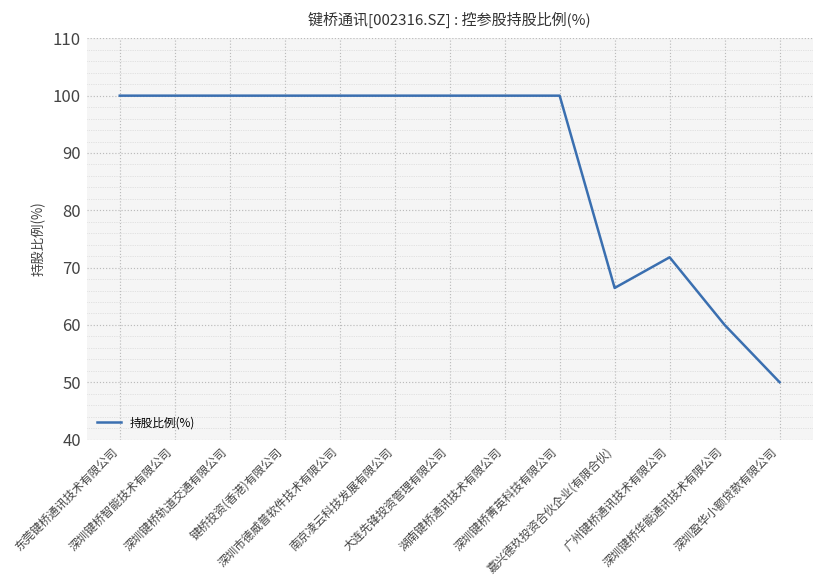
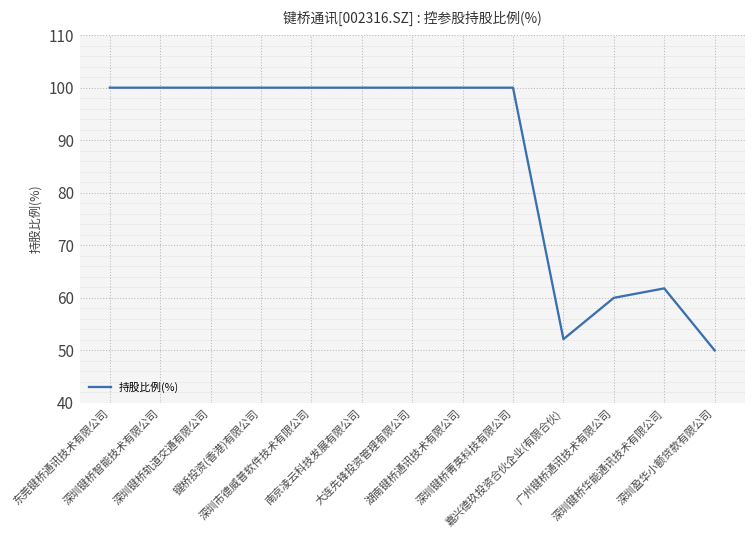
嘉兴德玖投资合伙企业(有限合伙): 66 -> 52
广州键桥通讯技术有限公司: 72 -> 60
深圳键桥华能通讯技术有限公司: 60 -> 62
